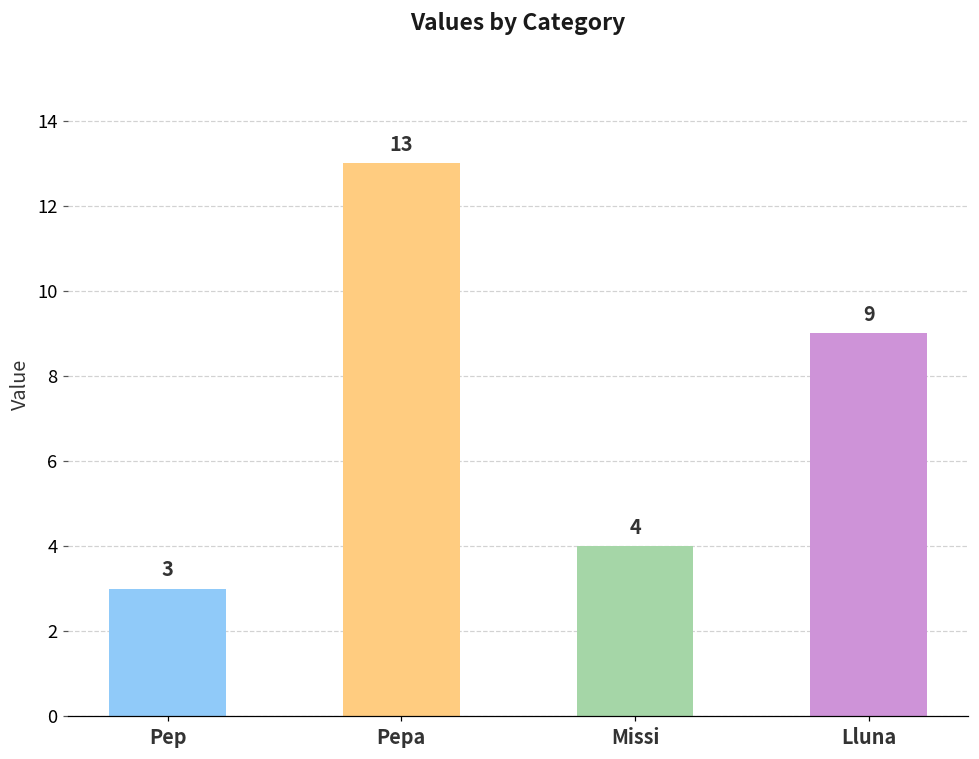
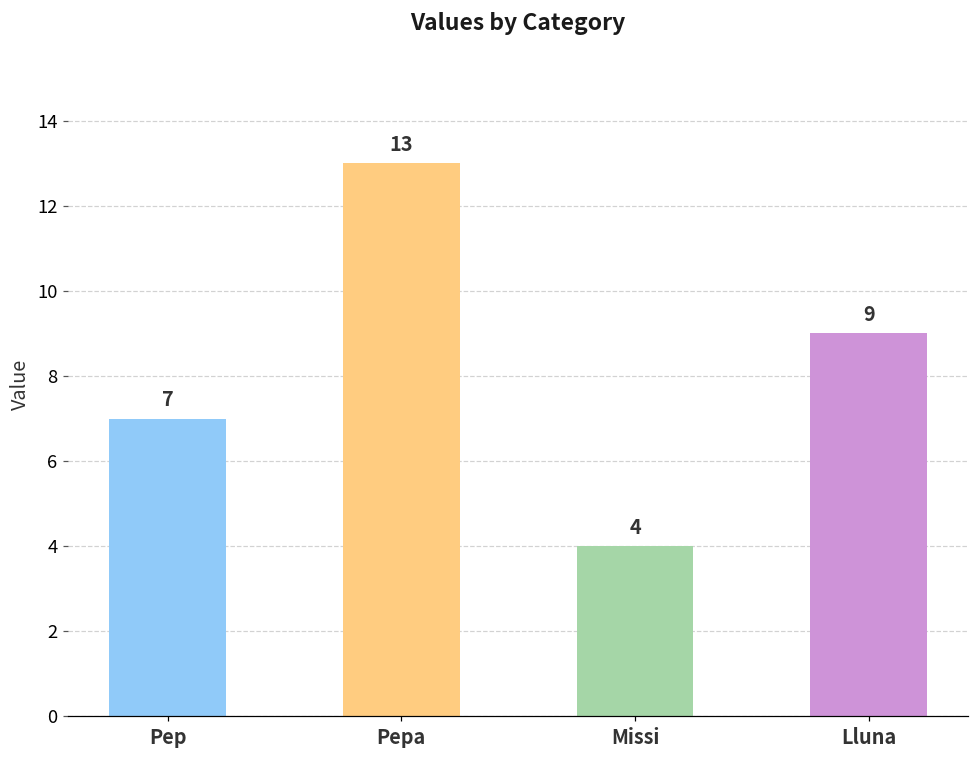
Pep: 3 -> 7
